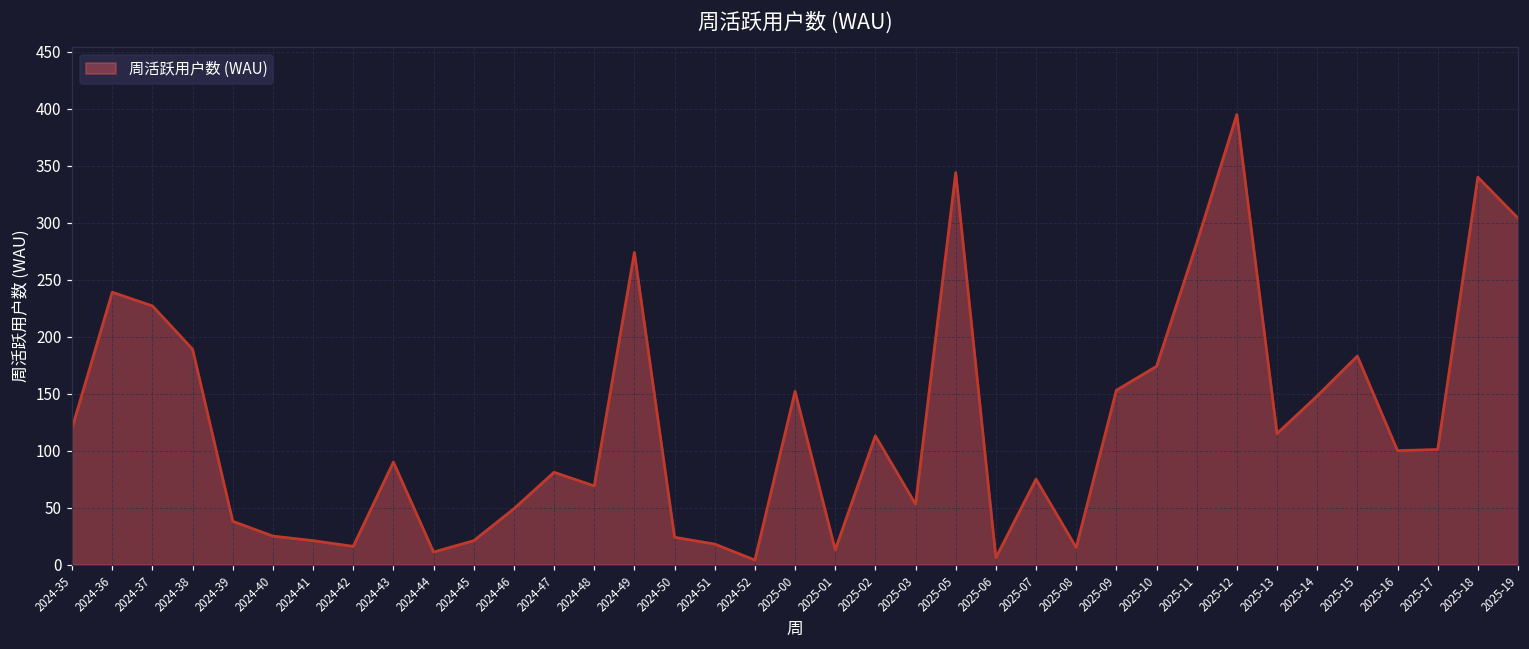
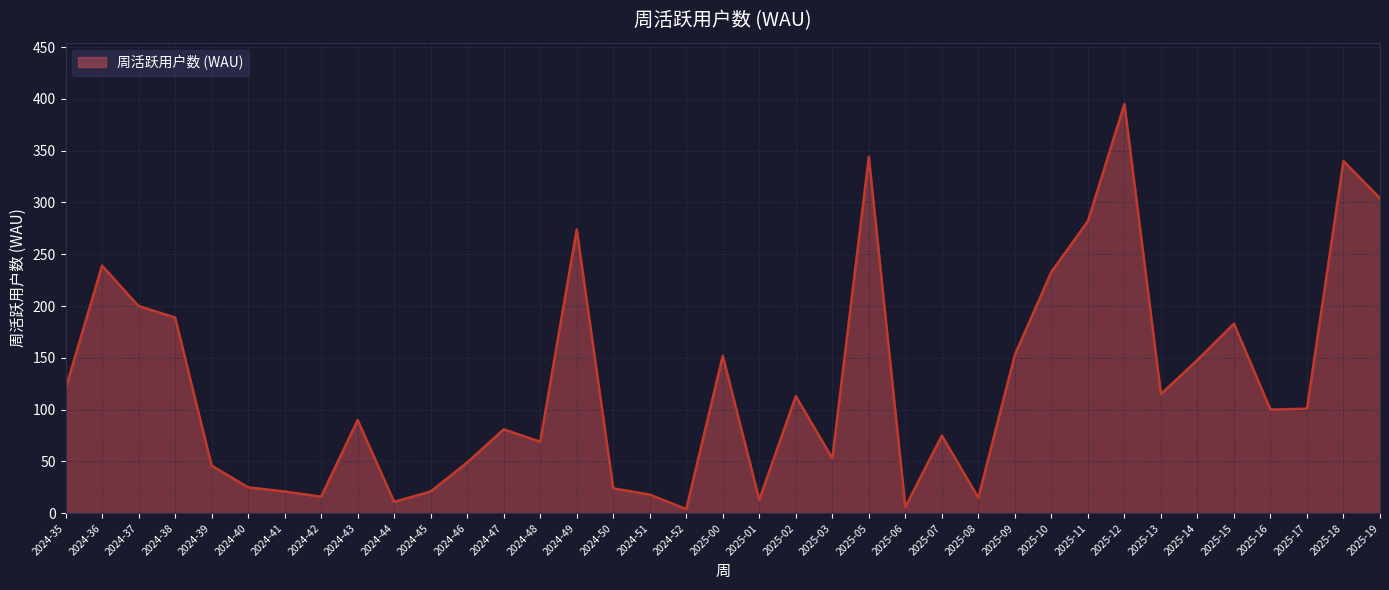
2024-37: 227 -> 200
2024-39: 38 -> 46
2025-10: 174 -> 233
